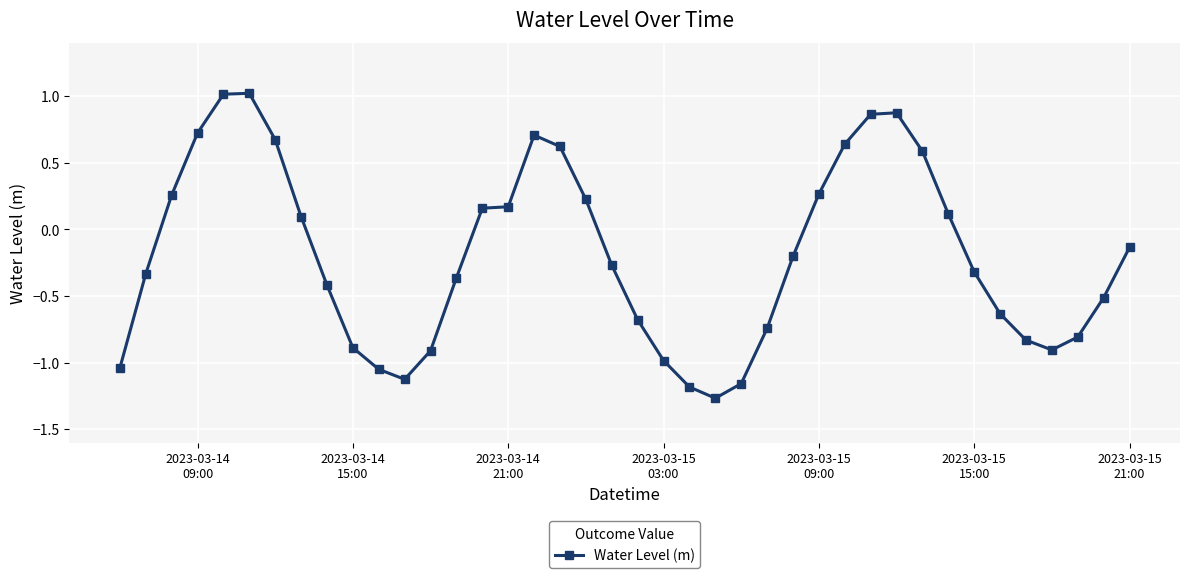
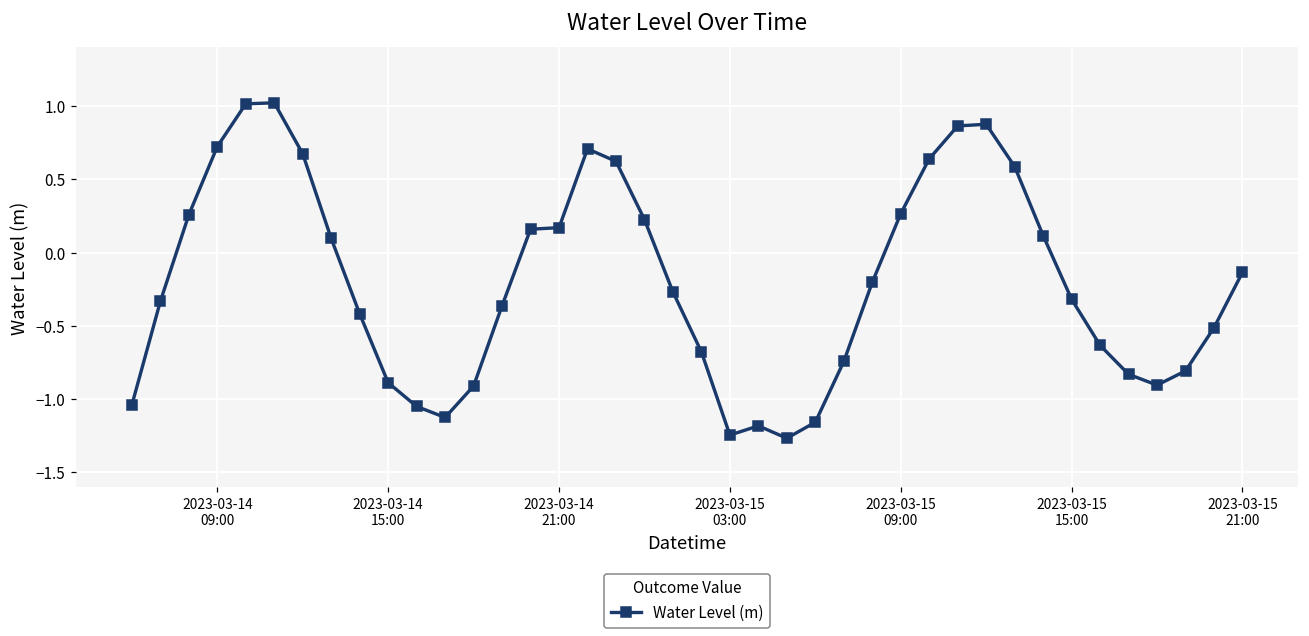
2023-03-15 03:00: -0.98 -> -1.25
